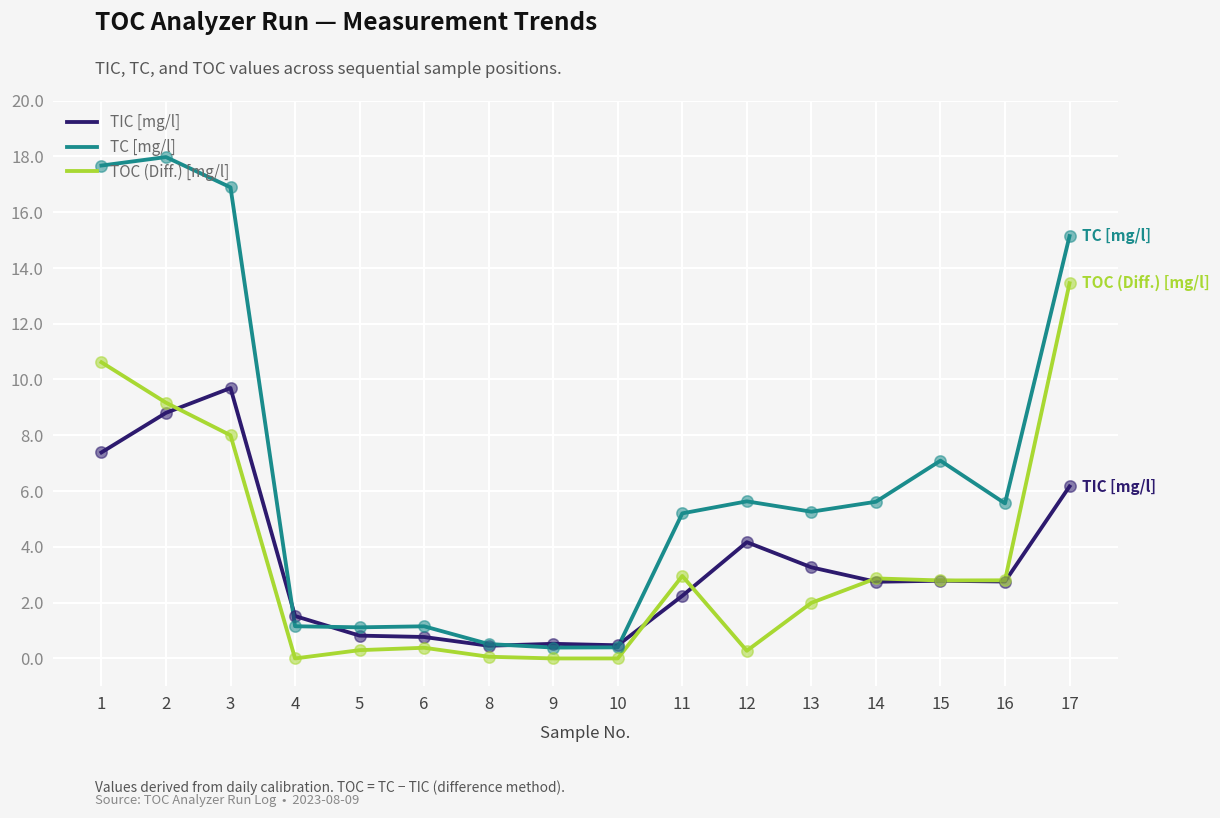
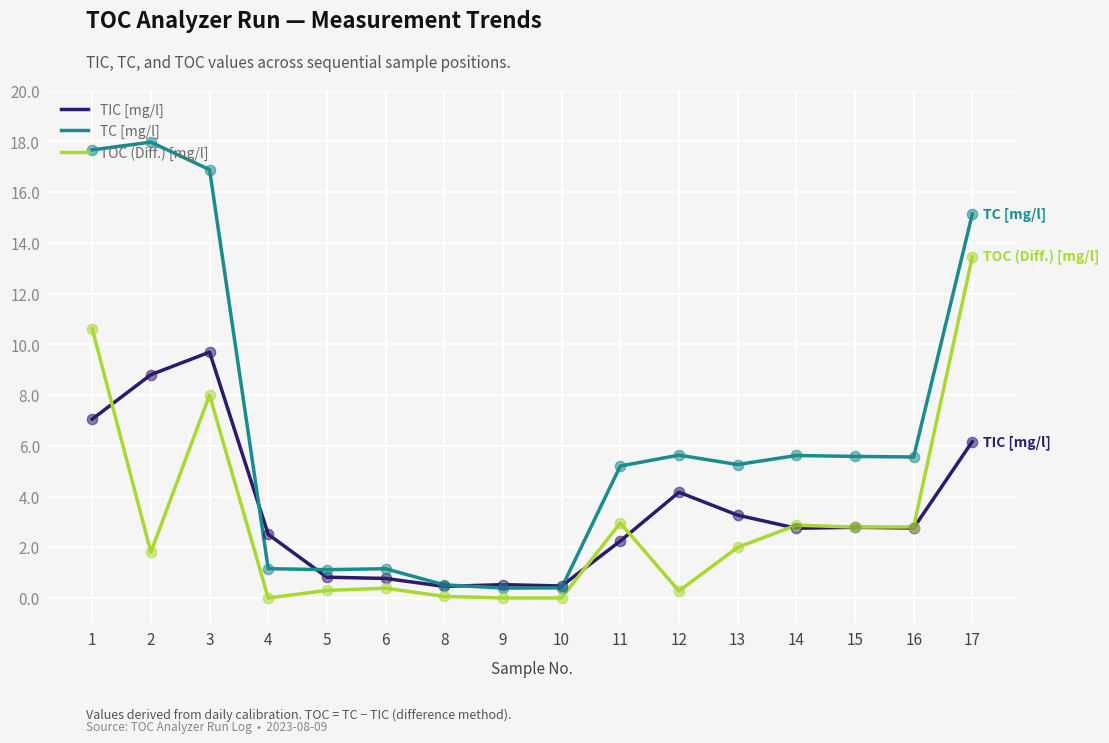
TIC [mg/l], 1: 7.4 -> 7.1
TOC (Diff.) [mg/l], 2: 9.2 -> 1.8
TIC [mg/l], 4: 1.5 -> 2.5
TC [mg/l], 15: 7.1 -> 5.6
